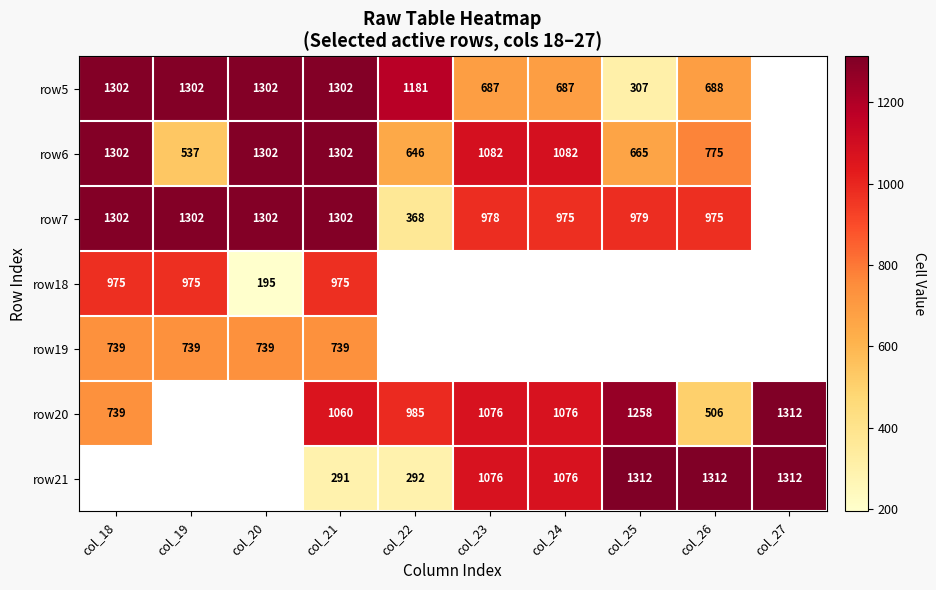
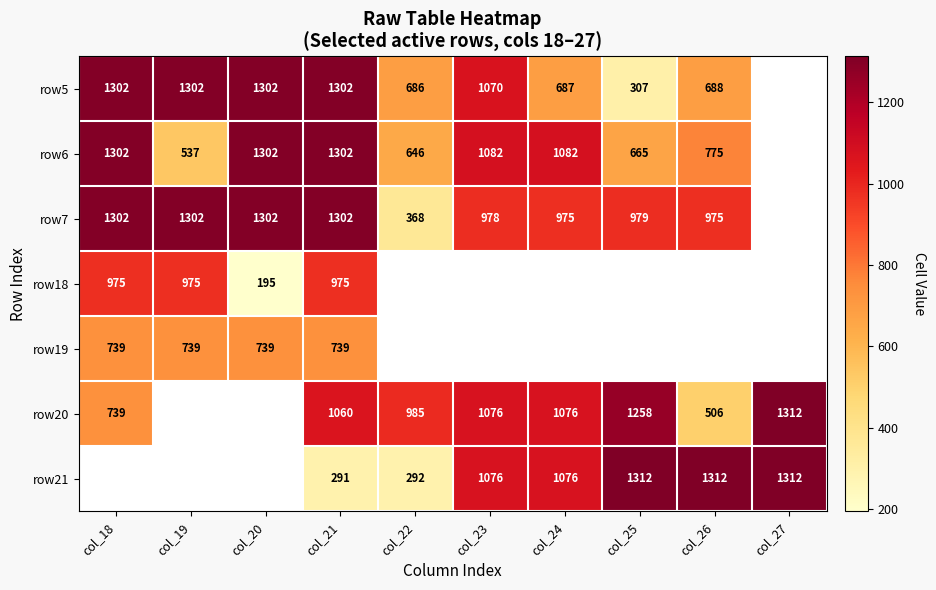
row5, col_22: 1181 -> 686
row5, col_23: 687 -> 1070
